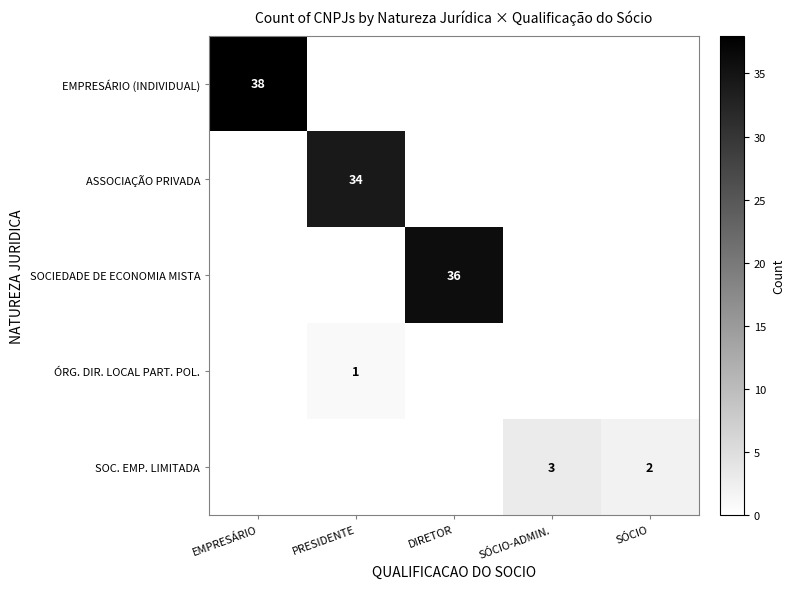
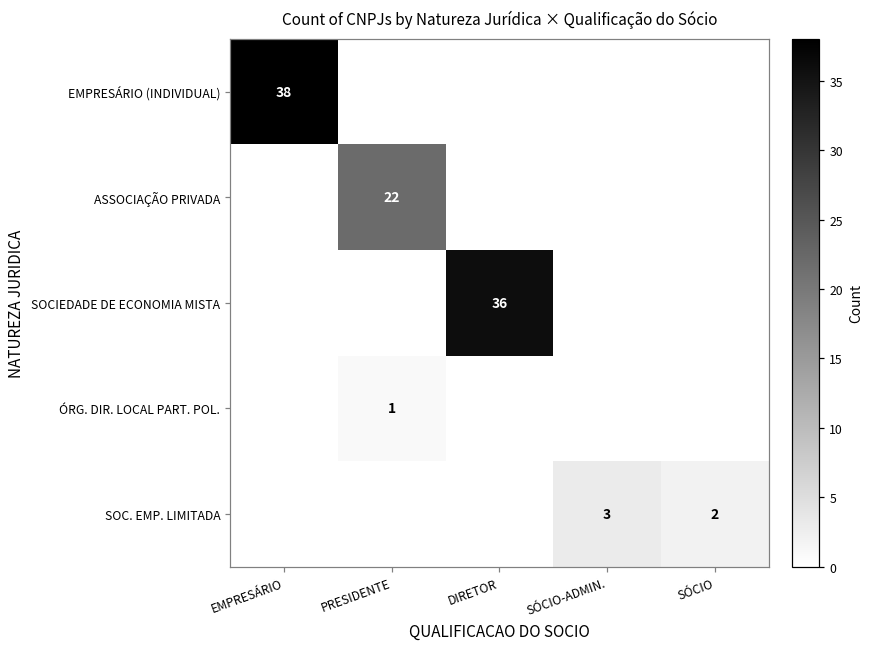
ASSOCIAÇÃO PRIVADA, PRESIDENTE: 34 -> 22
